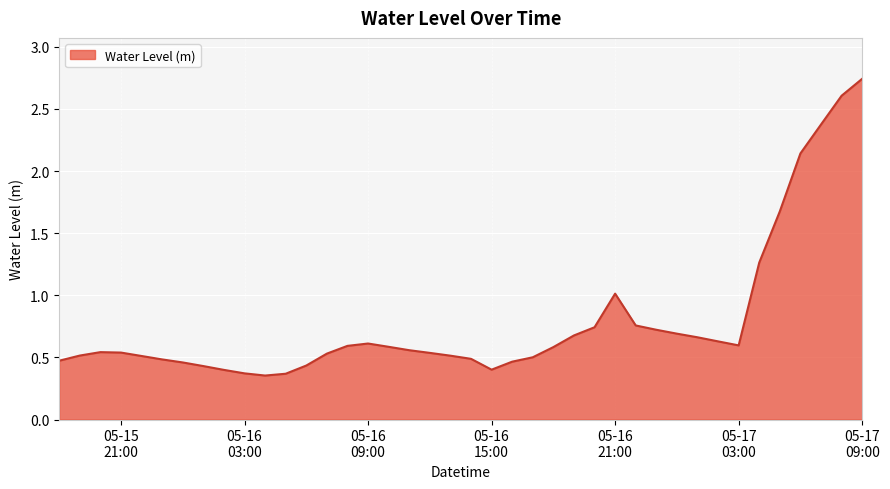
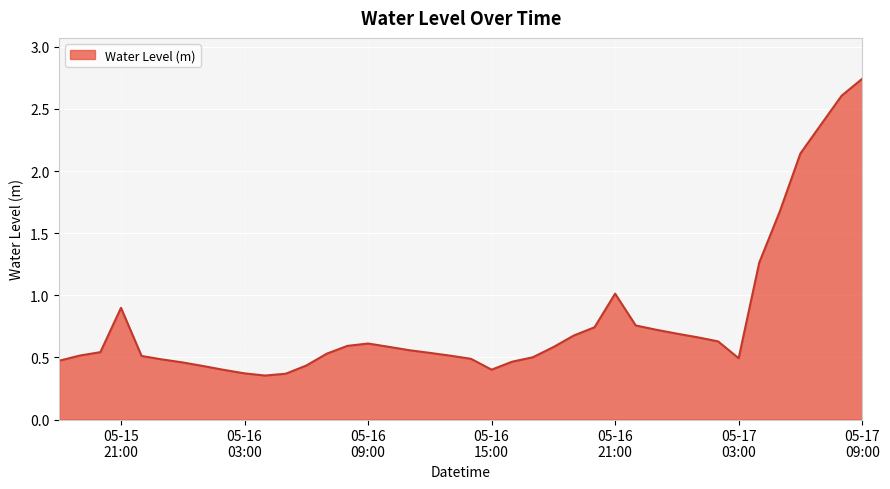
05-15 21:00: 0.54 -> 0.90
05-17 03:00: 0.60 -> 0.49
